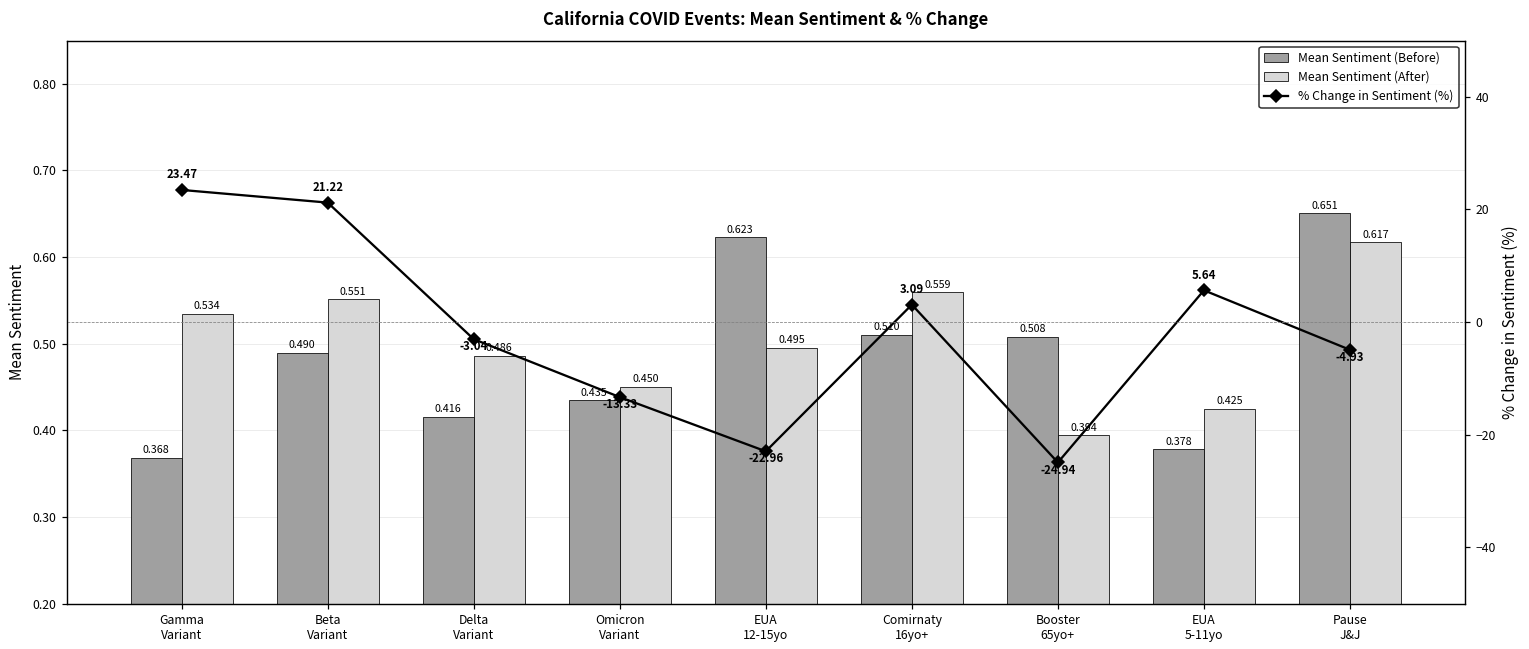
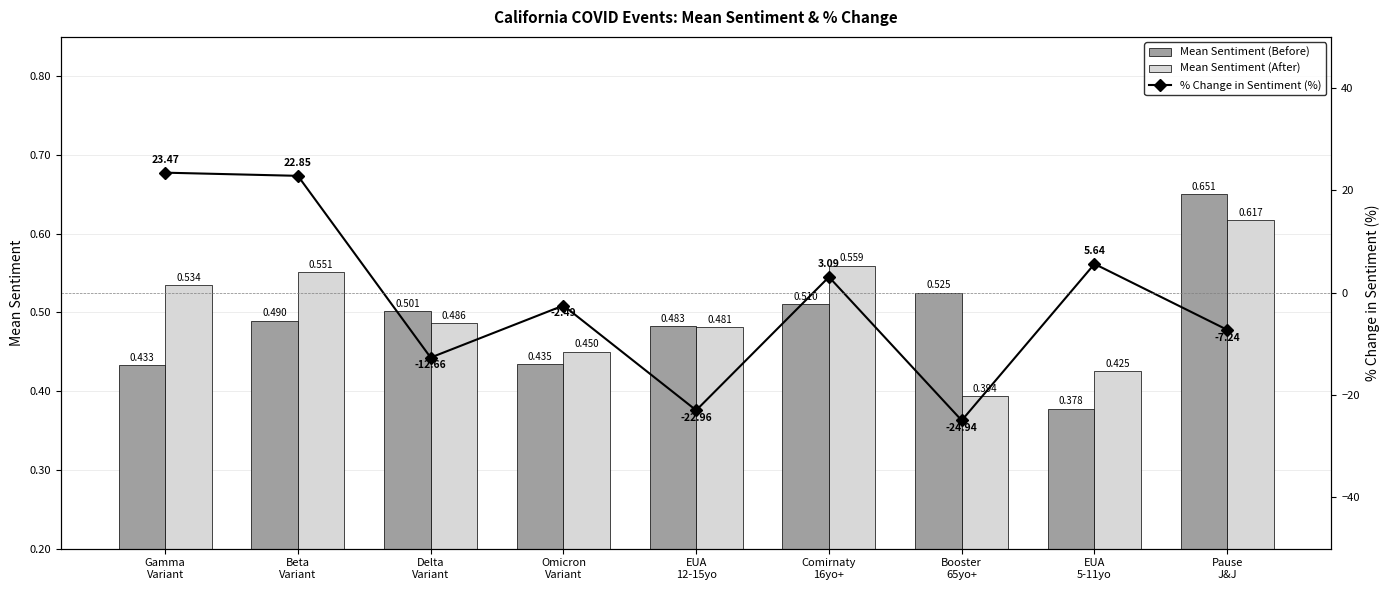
Mean Sentiment (Before), Gamma Variant: 0.368 -> 0.433
Mean Sentiment (Before), Delta Variant: 0.416 -> 0.501
Mean Sentiment (Before), EUA 12-15yo: 0.623 -> 0.483
Mean Sentiment (After), EUA 12-15yo: 0.495 -> 0.481
Mean Sentiment (Before), Booster 65yo+: 0.508 -> 0.525
% Change in Sentiment (%), Beta Variant: 21.22 -> 22.85
% Change in Sentiment (%), Delta Variant: -3.04 -> -12.66
% Change in Sentiment (%), Omicron Variant: -13.33 -> -2.49
% Change in Sentiment (%), Pause J&J: -4.93 -> -7.24
